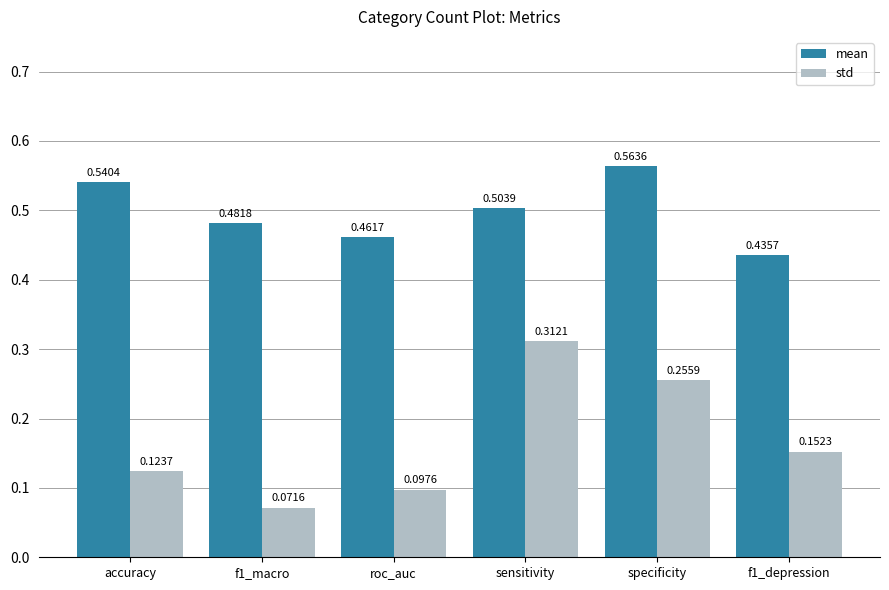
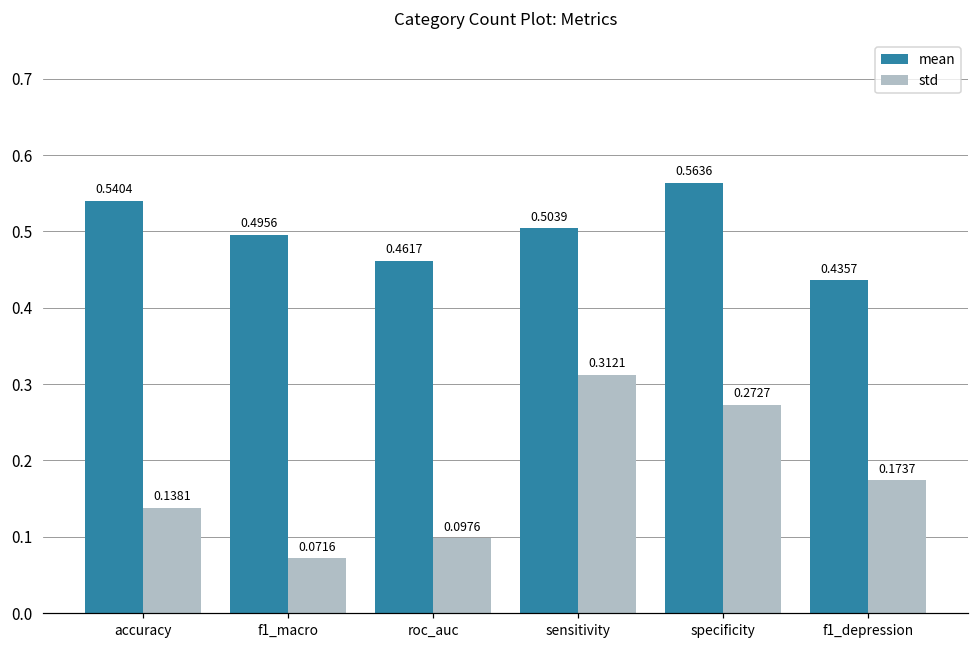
std, accuracy: 0.1237 -> 0.1381
mean, f1_macro: 0.4818 -> 0.4956
std, specificity: 0.2559 -> 0.2727
std, f1_depression: 0.1523 -> 0.1737
